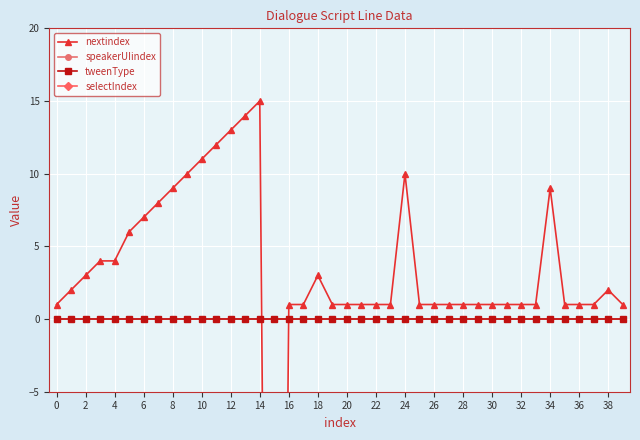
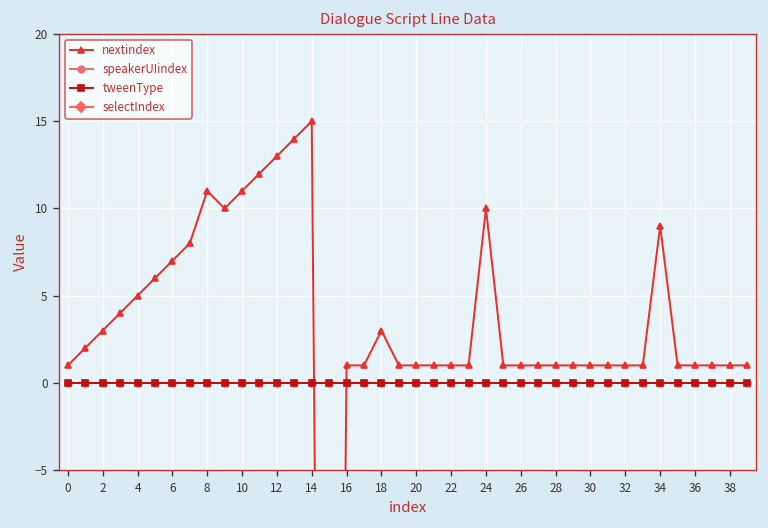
nextindex, 4: 4 -> 5
nextindex, 8: 9 -> 11
nextindex, 38: 2 -> 1
